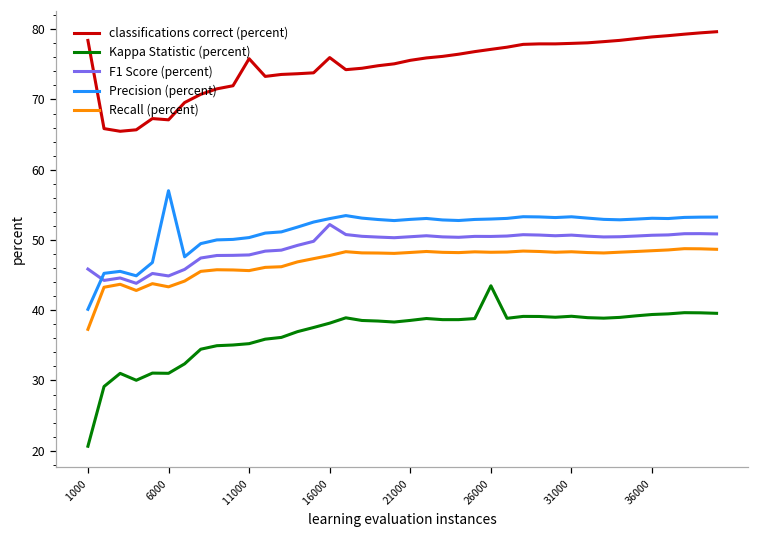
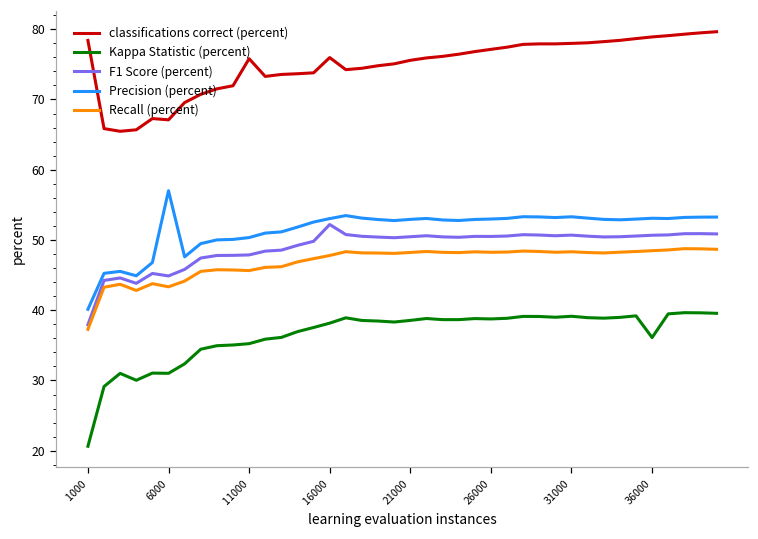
F1 Score (percent), 1000: 46 -> 38
Kappa Statistic (percent), 26000: 43 -> 39
Kappa Statistic (percent), 36000: 39 -> 36
